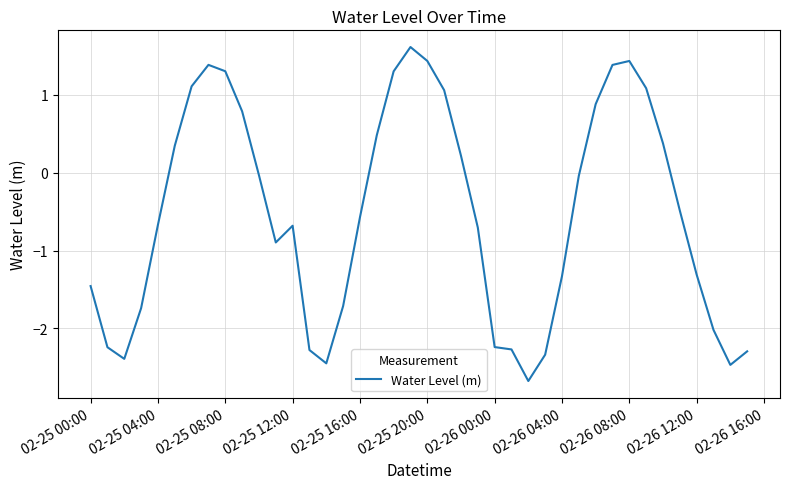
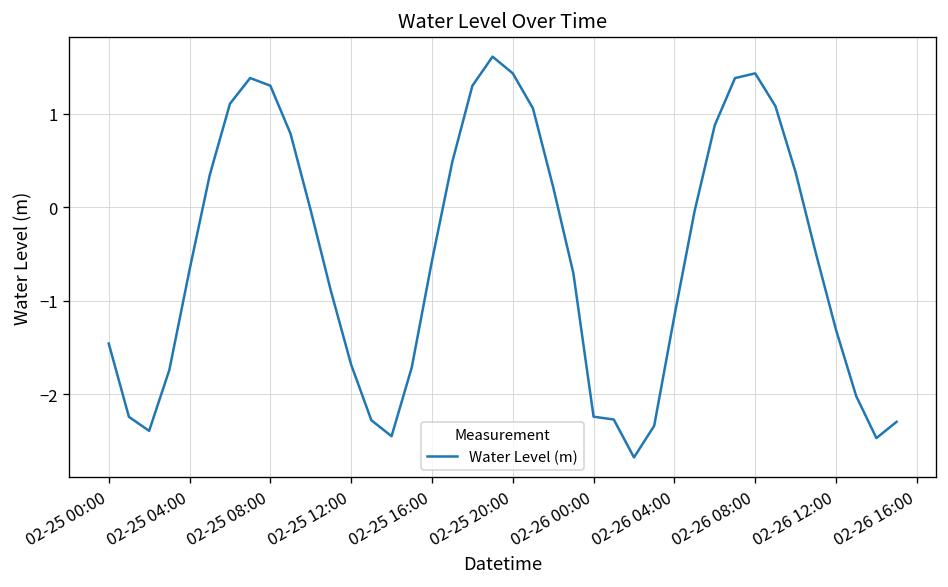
02-25 12:00: -0.7 -> -1.7
02-26 04:00: -1.3 -> -1.2
